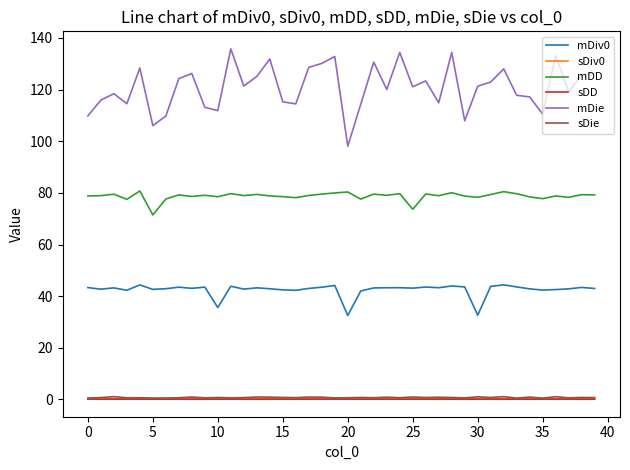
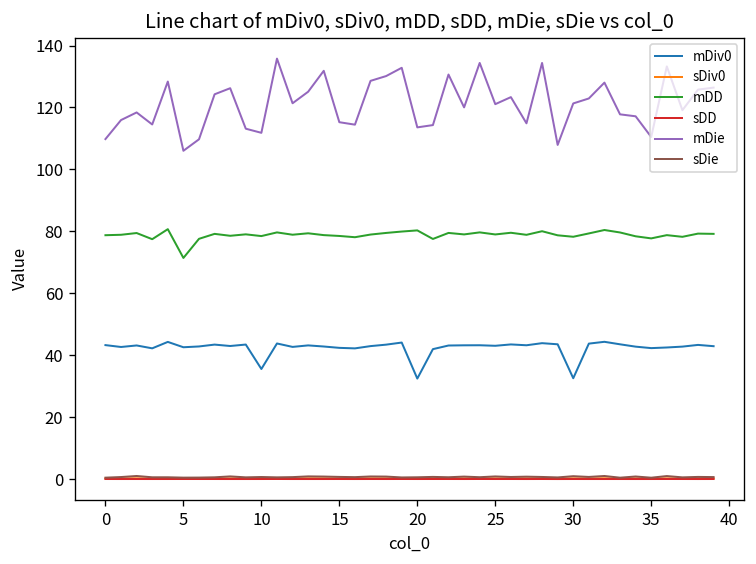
mDie, 20: 98 -> 114
mDD, 25: 74 -> 79
